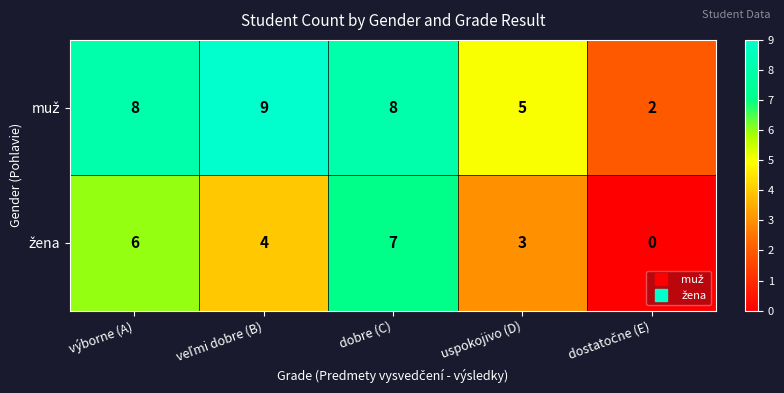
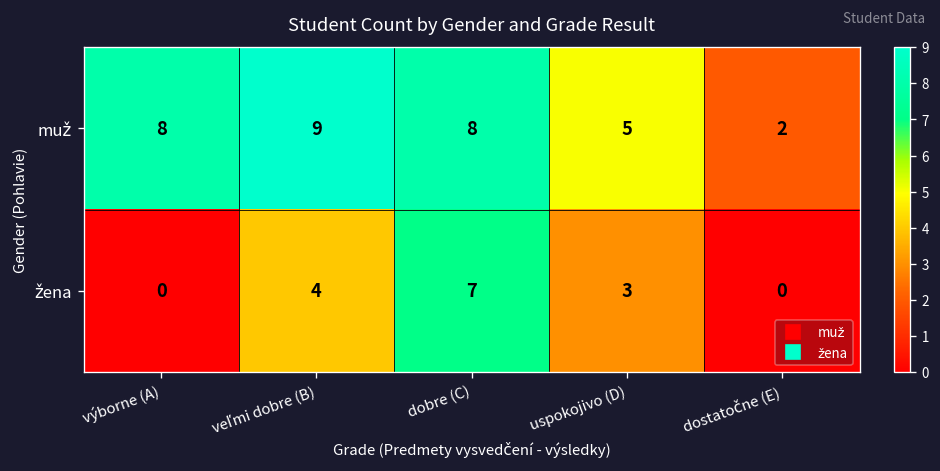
žena, výborne (A): 6 -> 0
